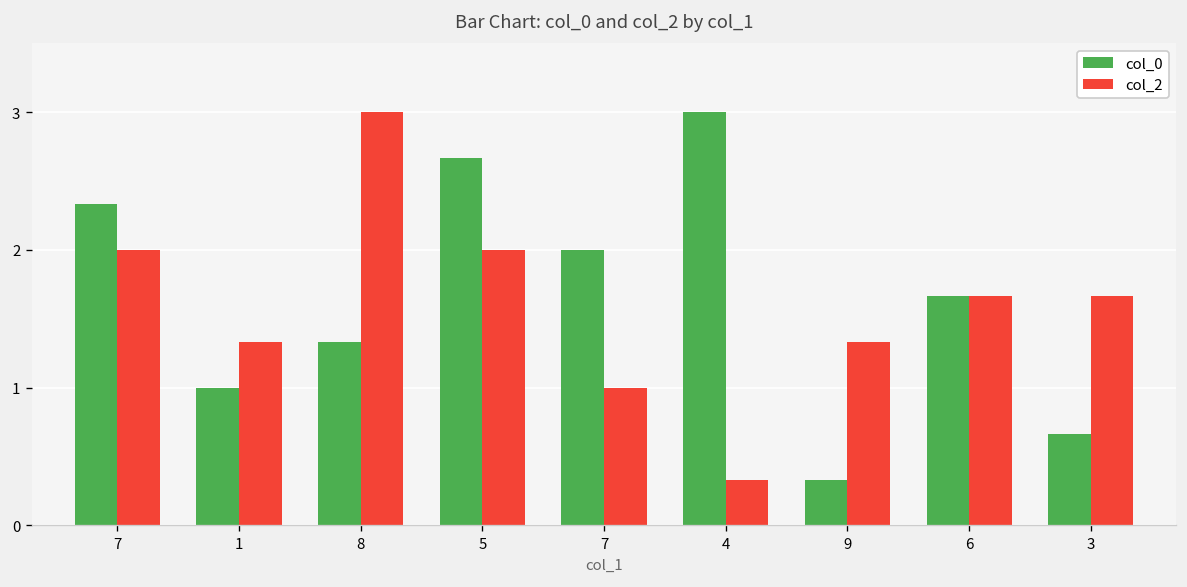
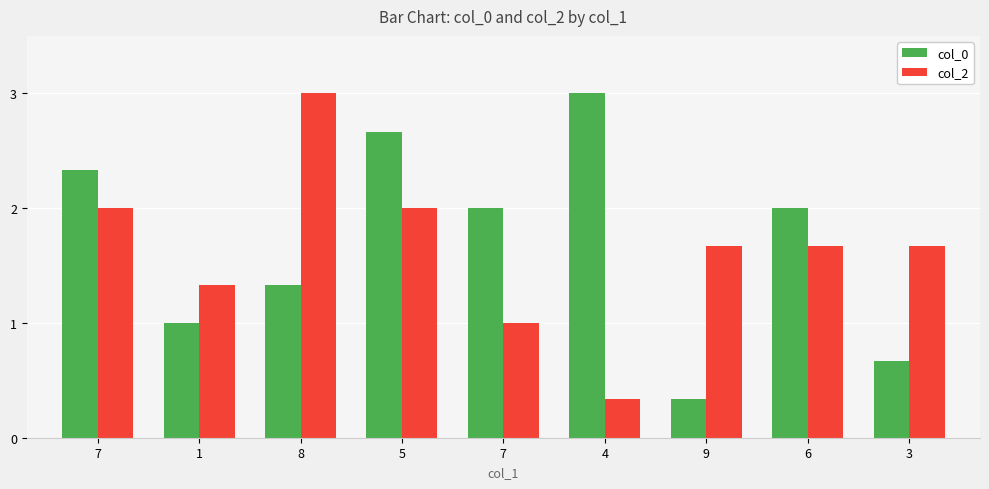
col_2, 9: 1.33 -> 1.67
col_0, 6: 1.67 -> 2.00
